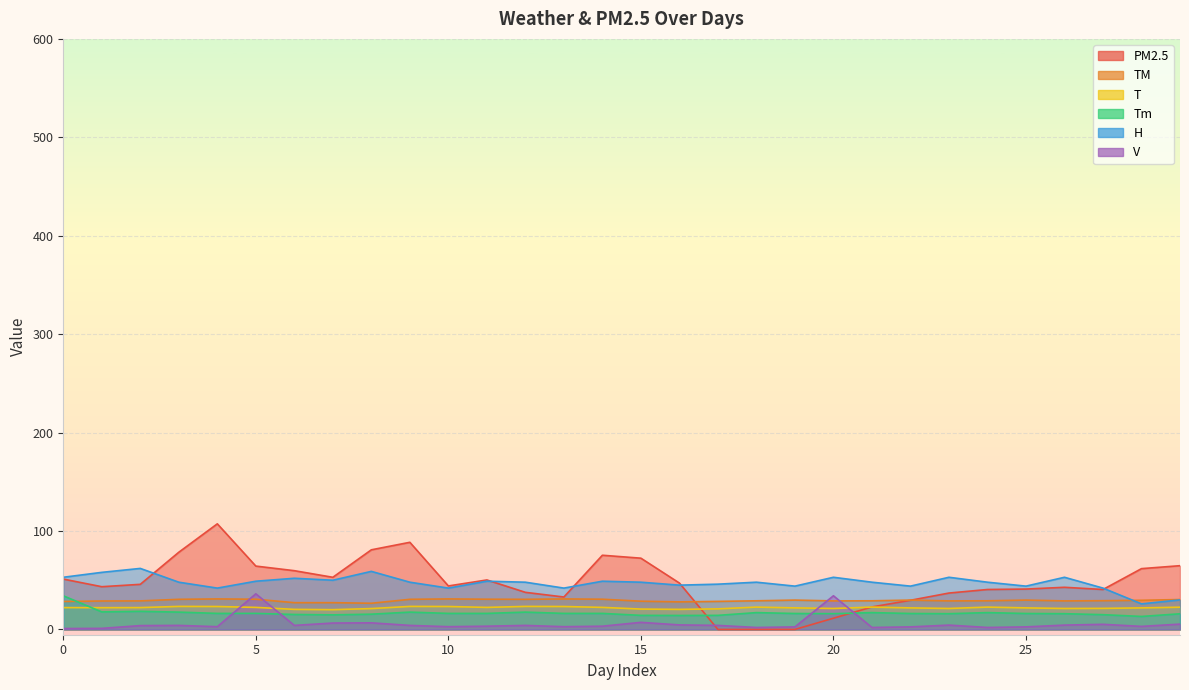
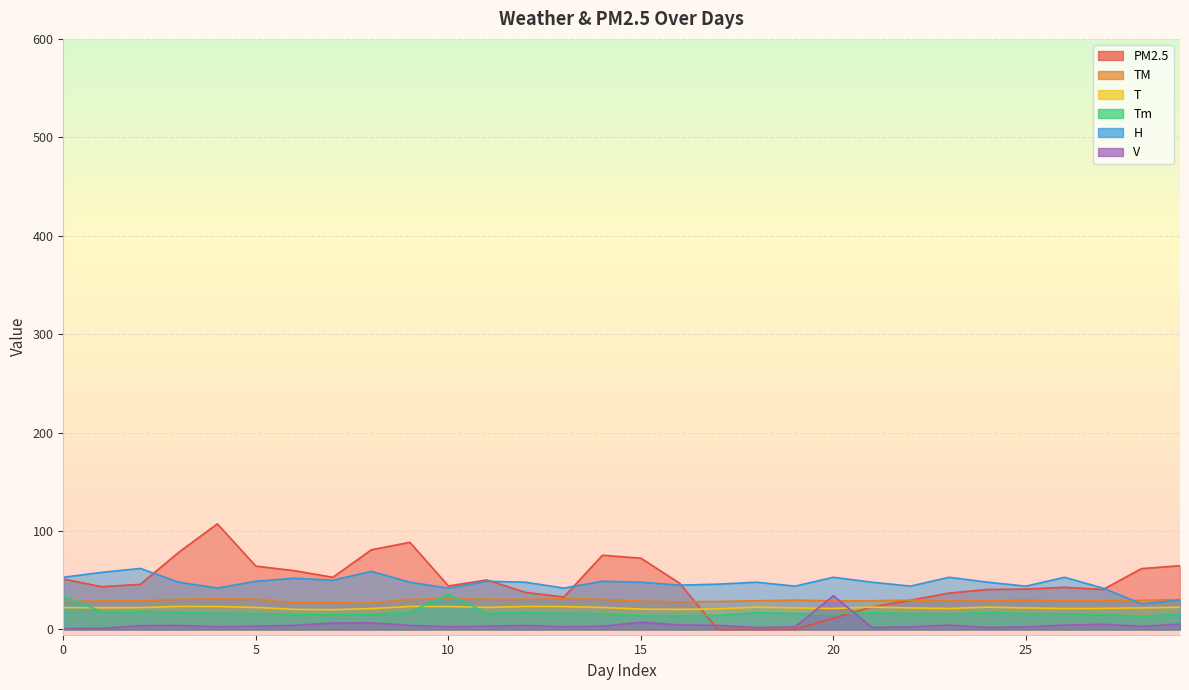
V, 5: 40 -> 0
Tm, 10: 20 -> 40
